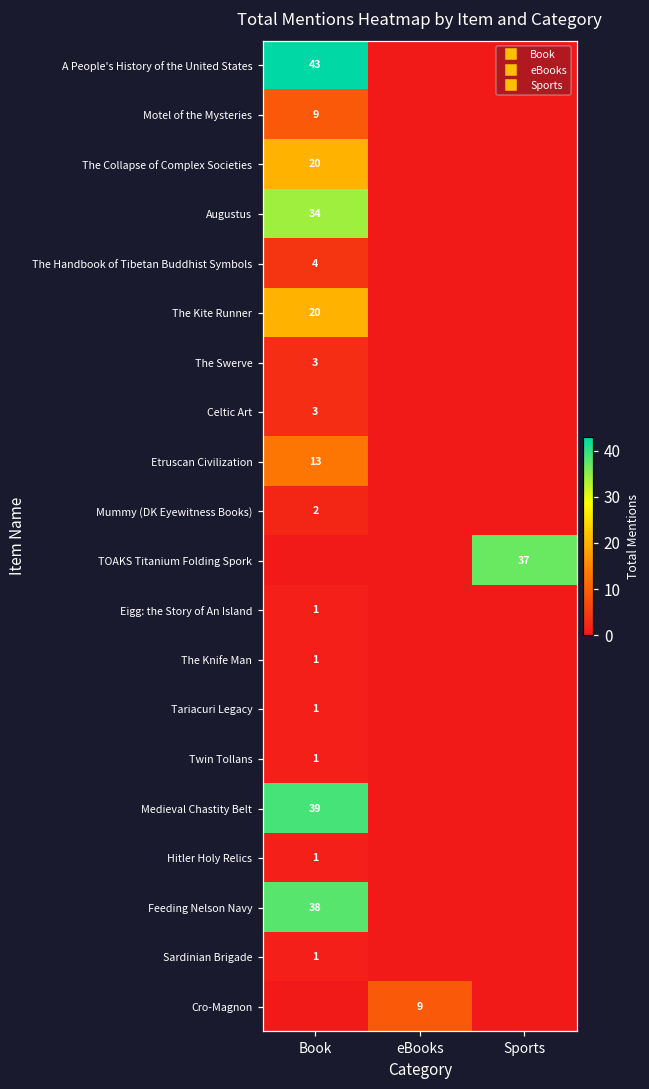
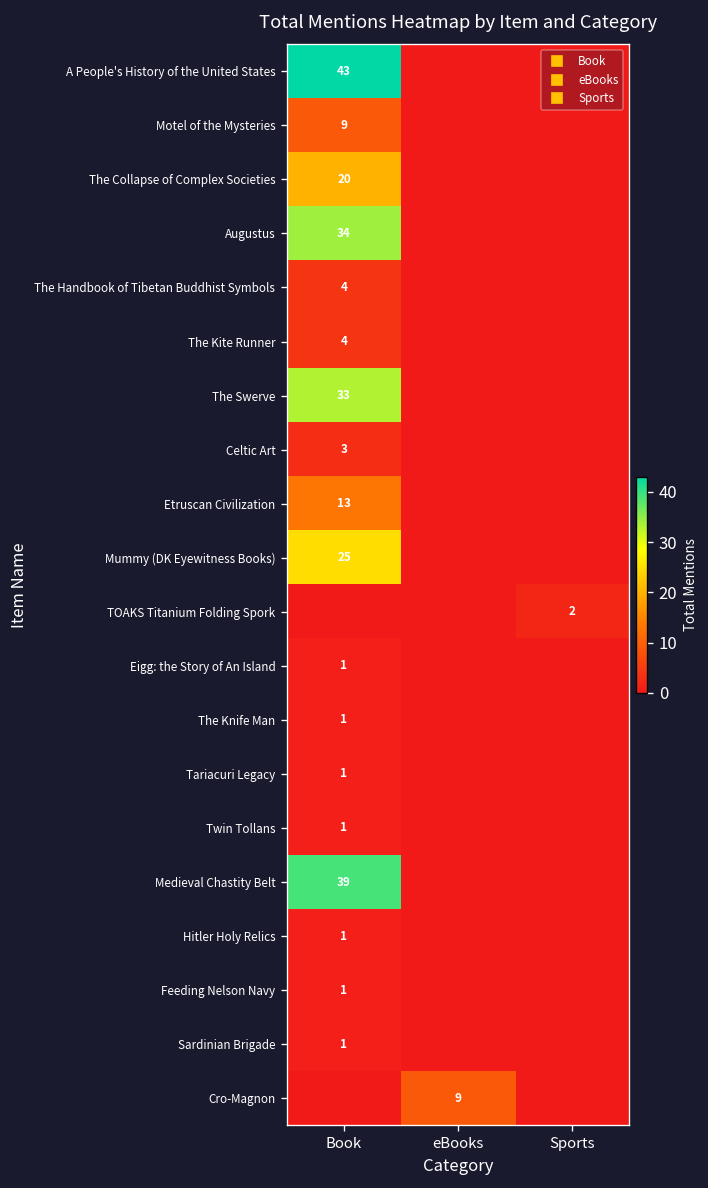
The Kite Runner, Book: 20 -> 4
The Swerve, Book: 3 -> 33
Mummy (DK Eyewitness Books), Book: 2 -> 25
TOAKS Titanium Folding Spork, Sports: 37 -> 2
Feeding Nelson Navy, Book: 38 -> 1
